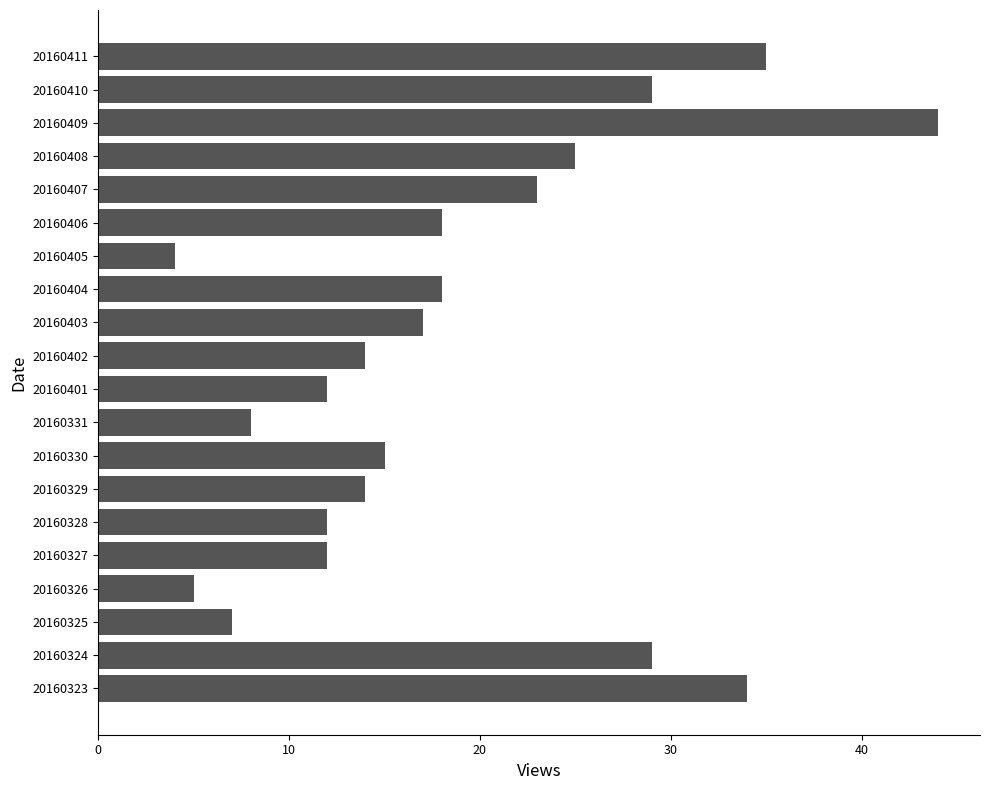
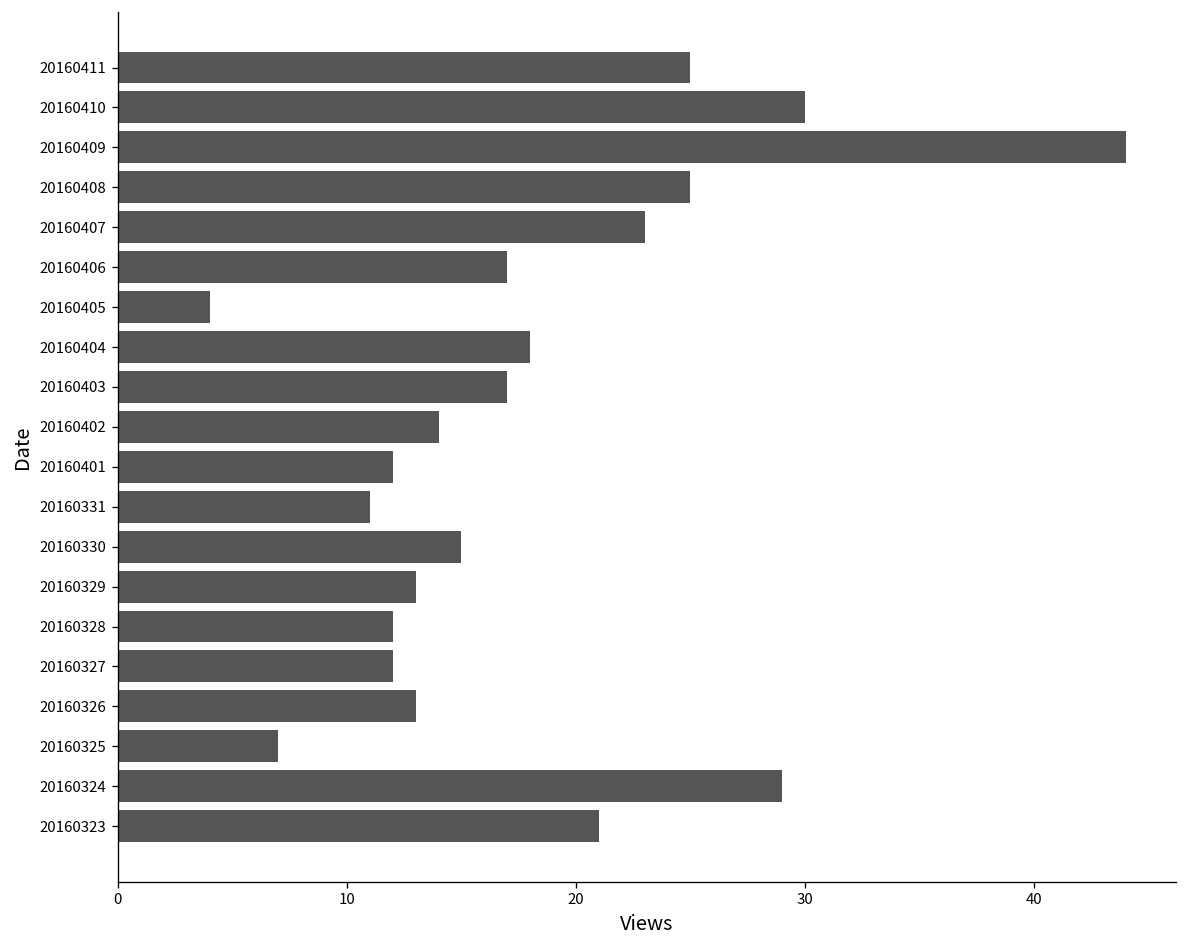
20160411: 35 -> 25
20160410: 29 -> 30
20160406: 18 -> 17
20160331: 8 -> 11
20160329: 14 -> 13
20160326: 5 -> 13
20160323: 34 -> 21
